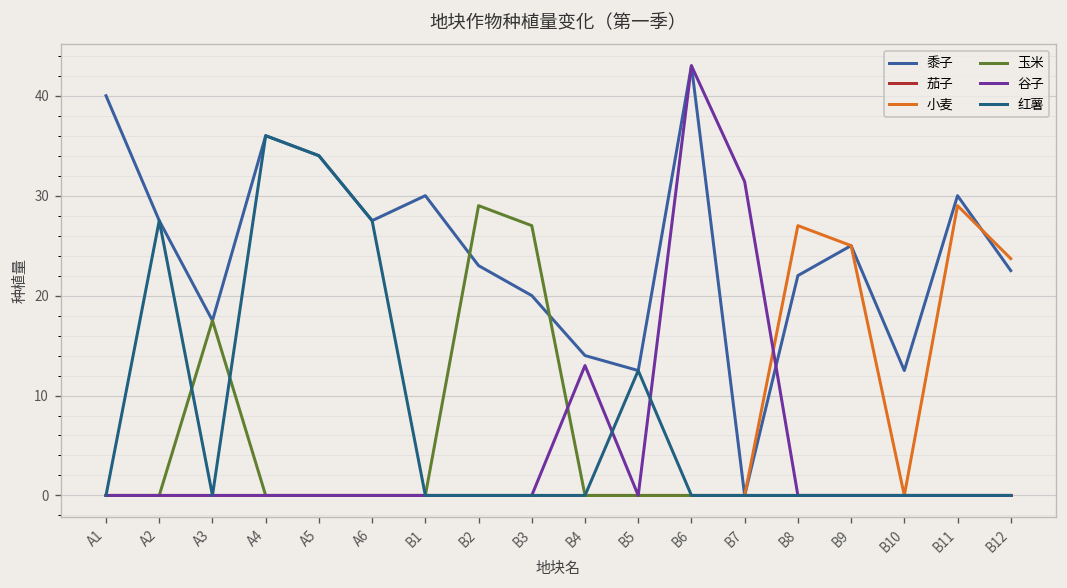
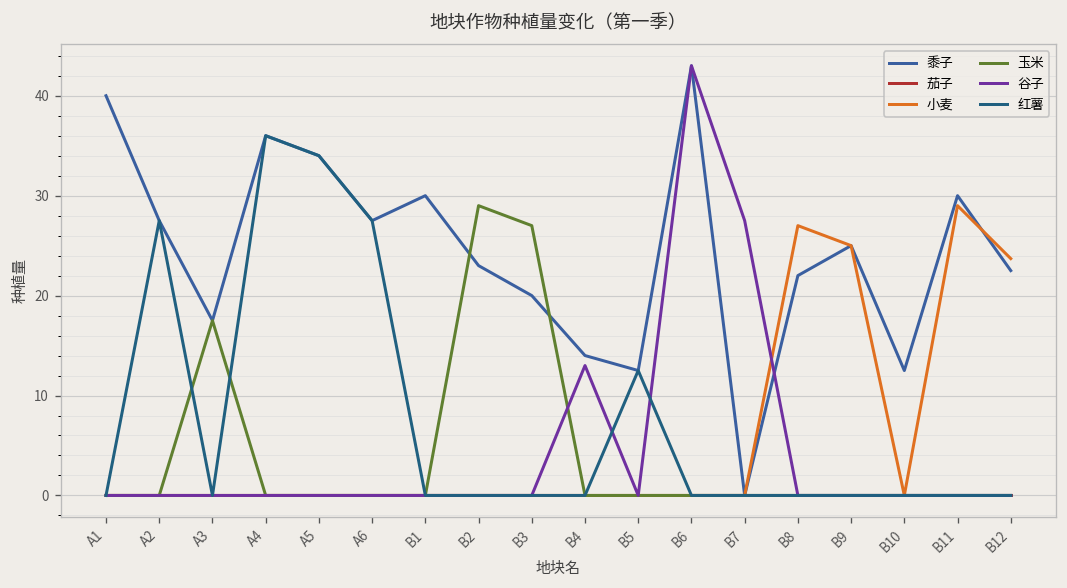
谷子, B7: 31 -> 28
